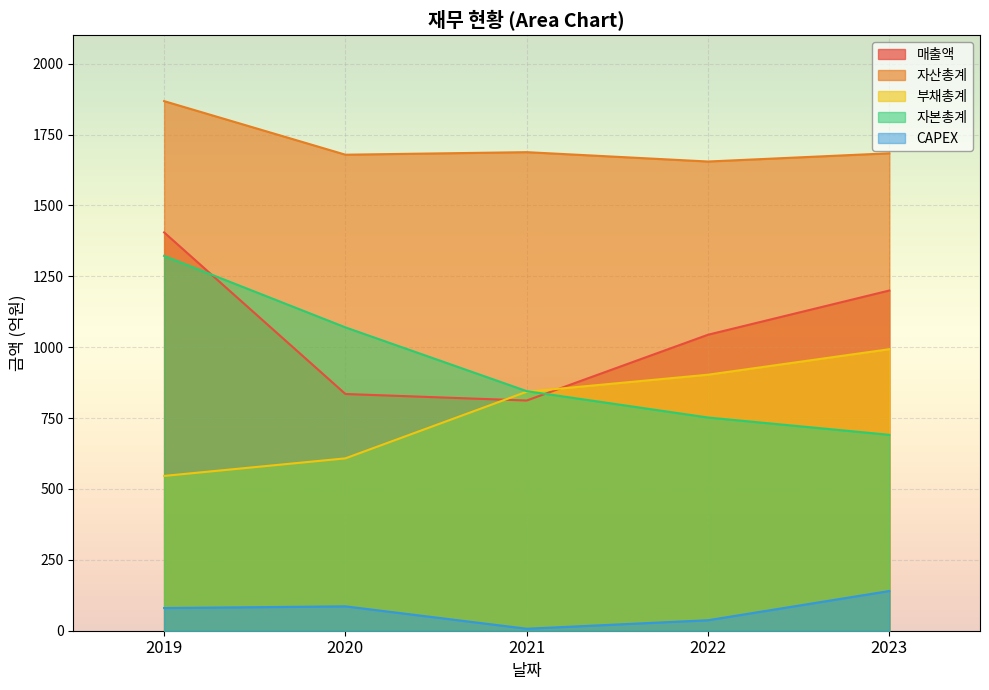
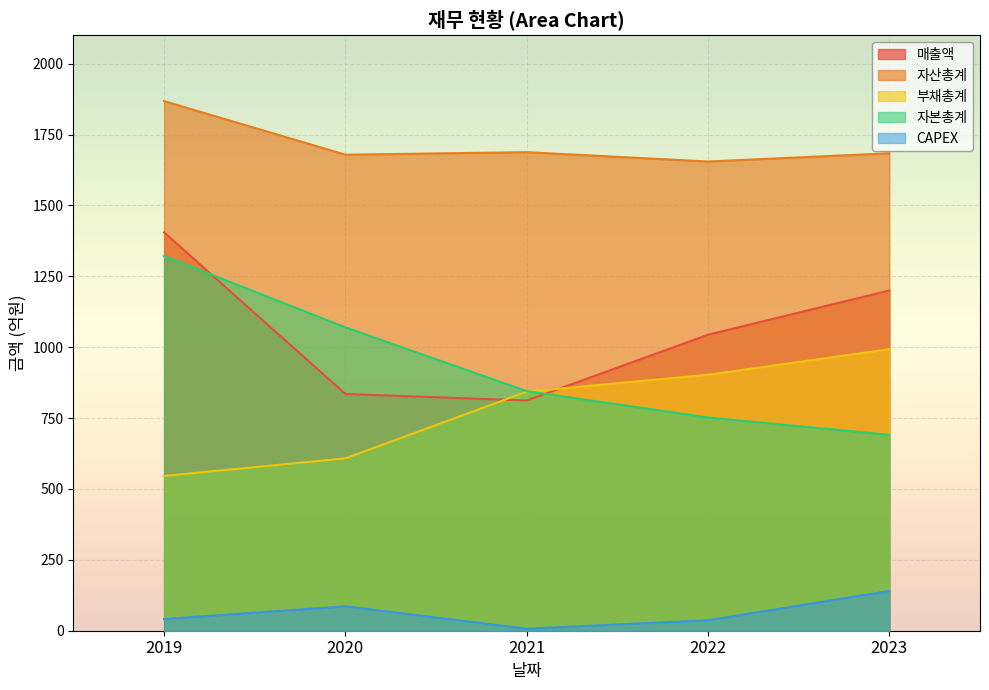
CAPEX, 2019: 80 -> 40
